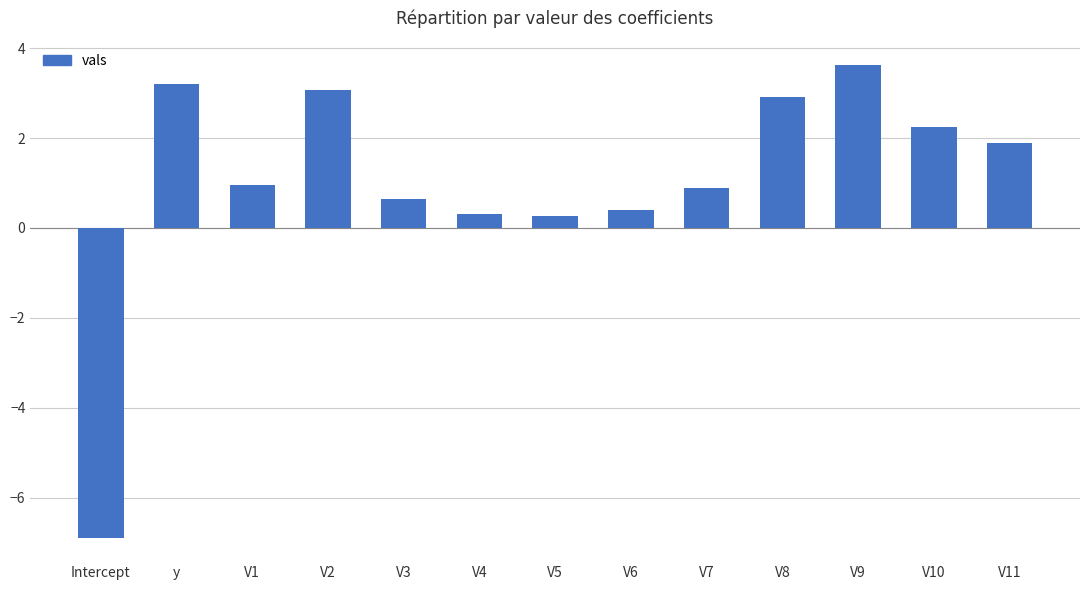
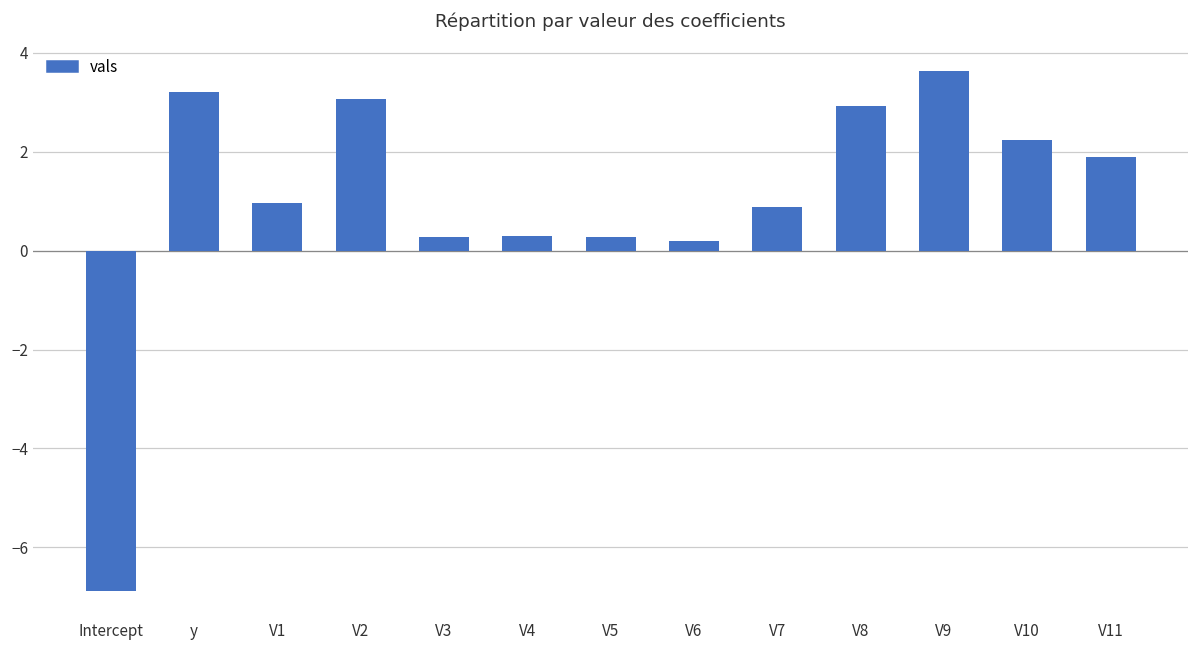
V3: 0.6 -> 0.3
V6: 0.4 -> 0.2
